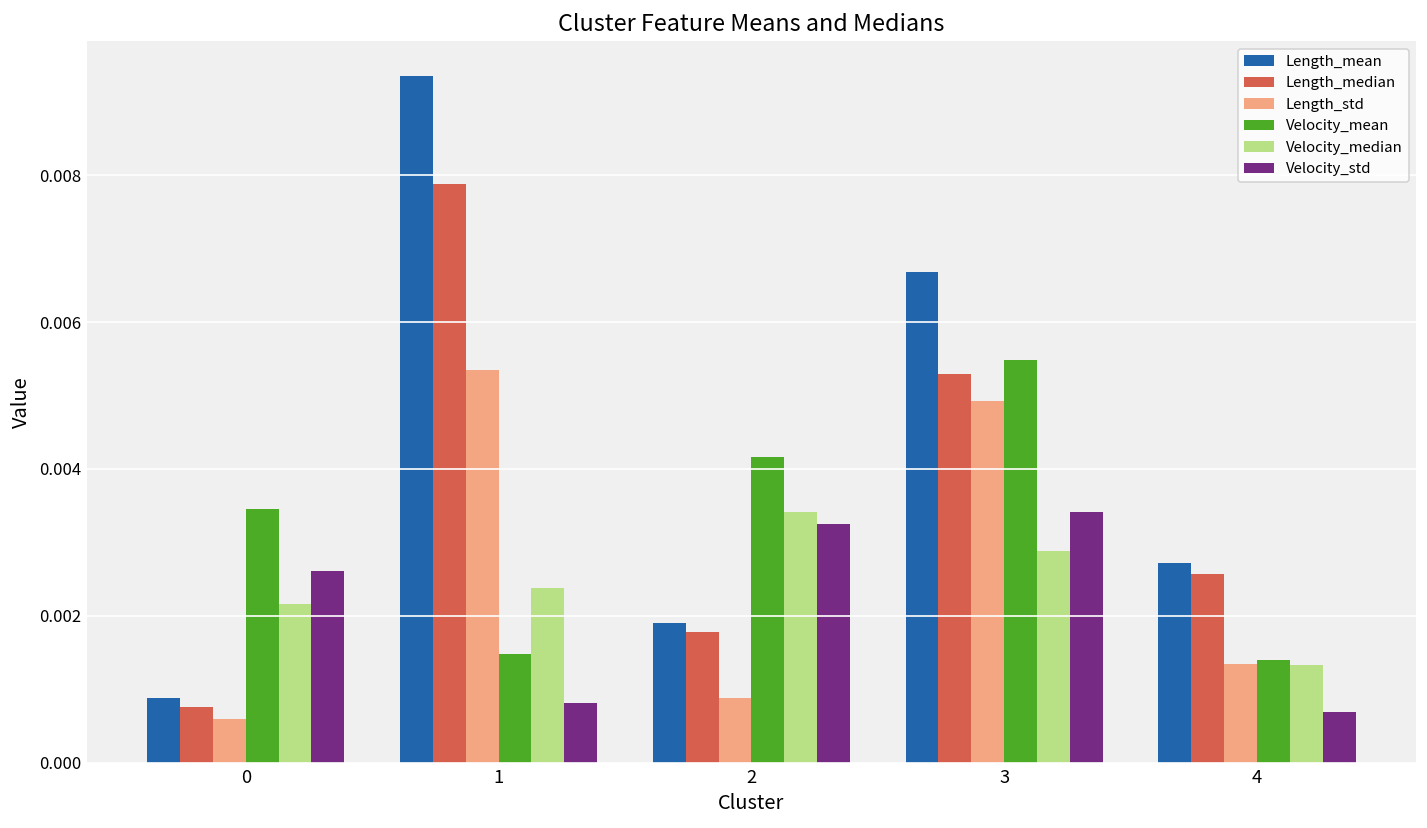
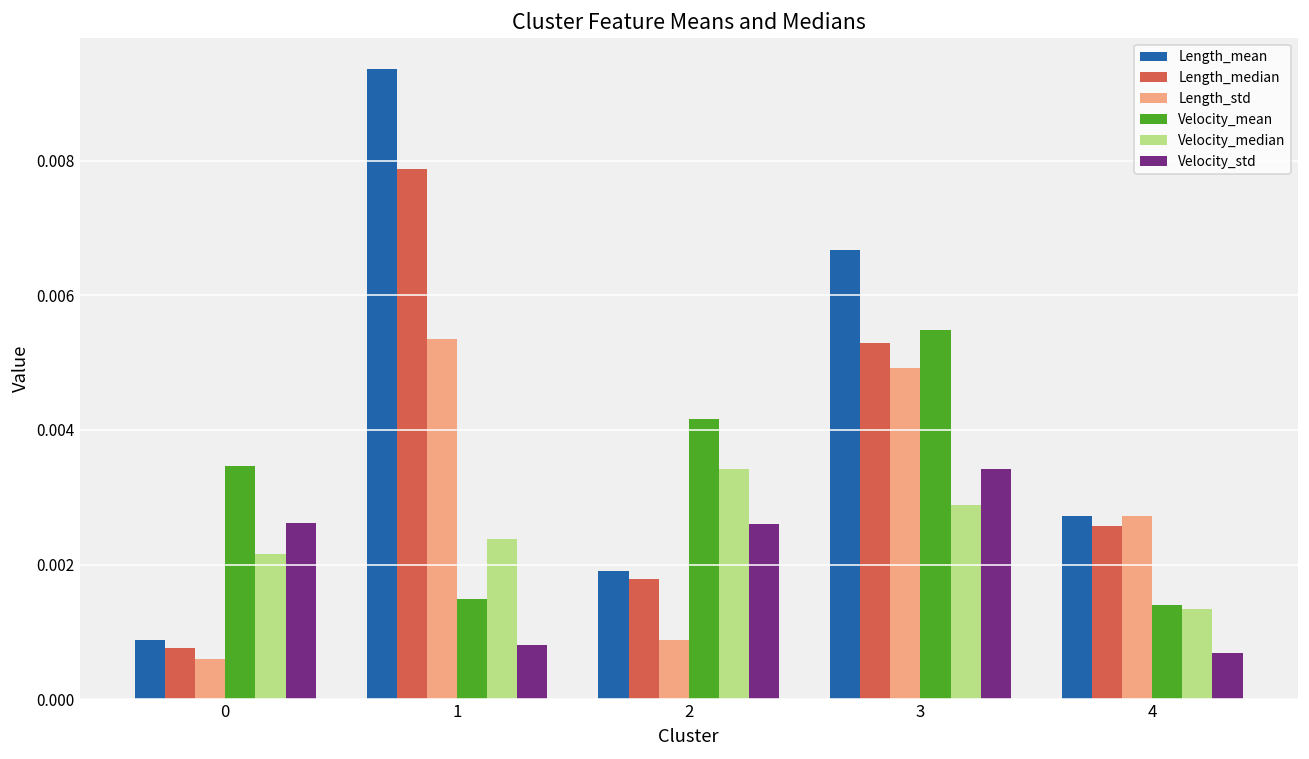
Velocity_std, 2: 0.0032 -> 0.0026
Length_std, 4: 0.0013 -> 0.0027
